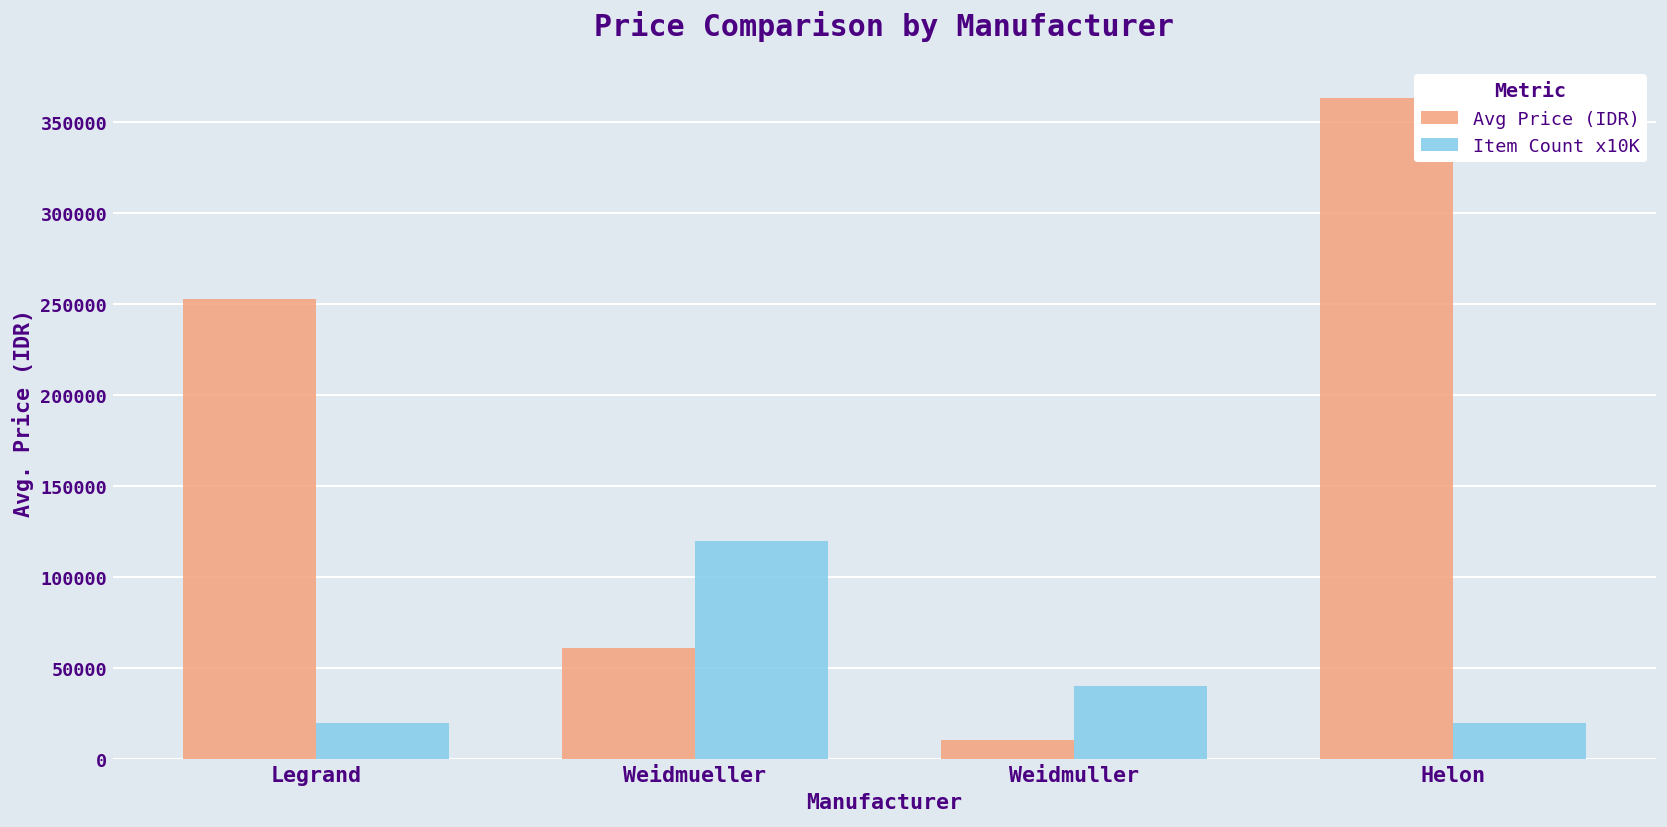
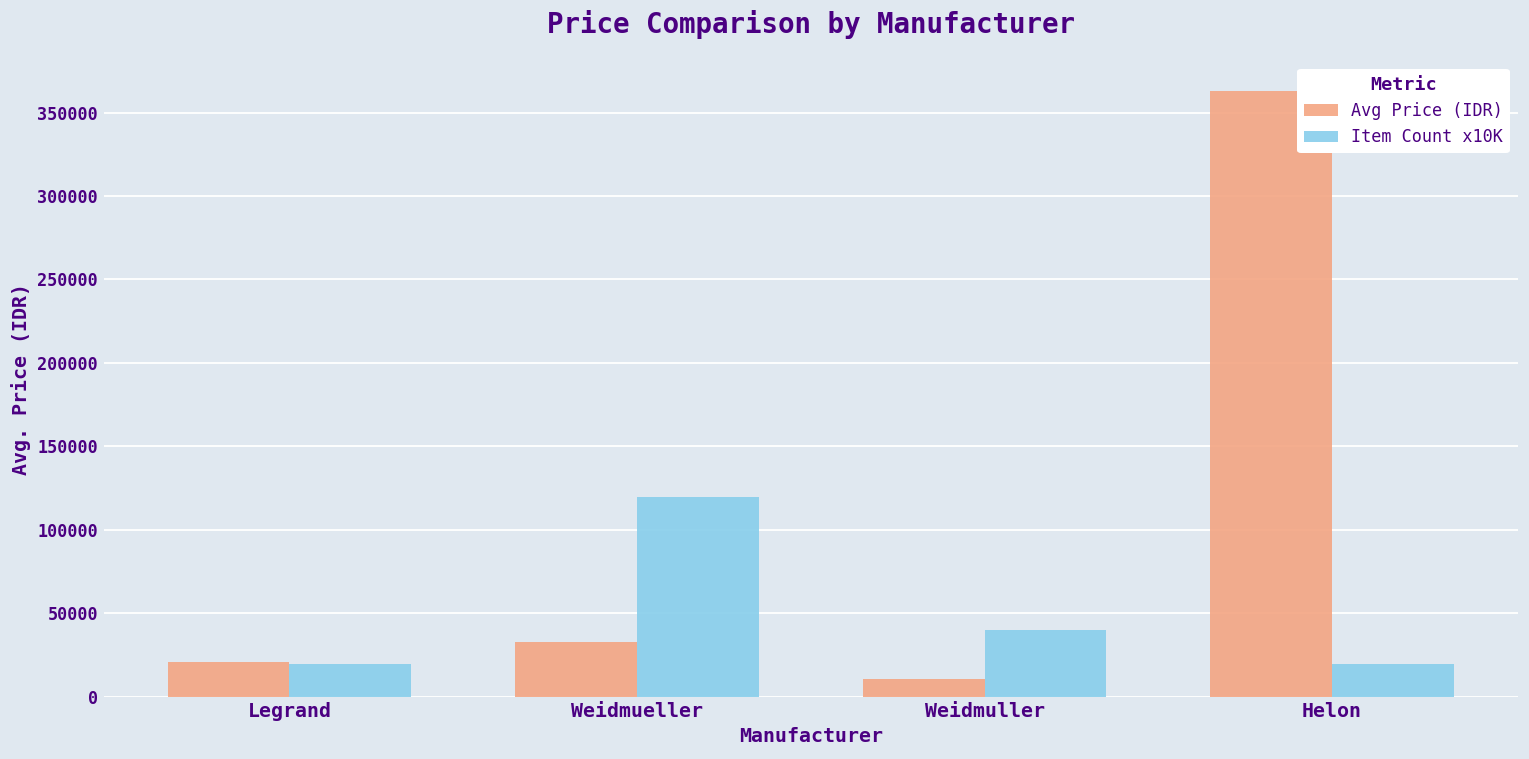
Avg Price (IDR), Legrand: 253000 -> 21000
Avg Price (IDR), Weidmueller: 61000 -> 33000
